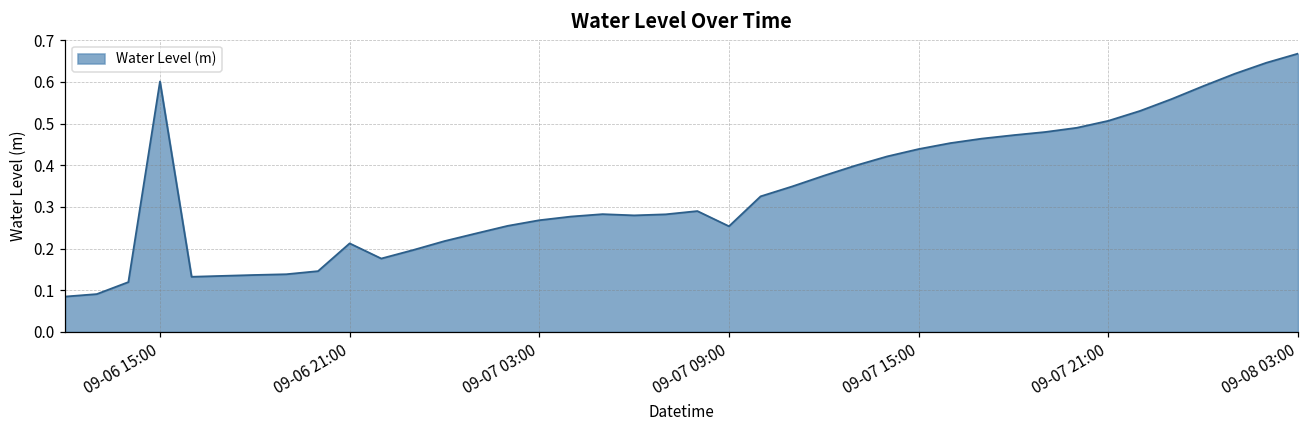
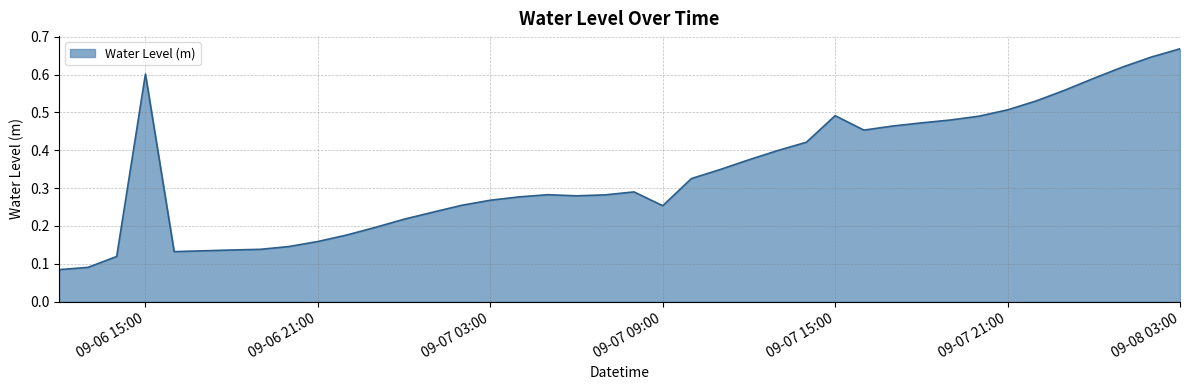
09-06 21:00: 0.21 -> 0.16
09-07 15:00: 0.44 -> 0.49
